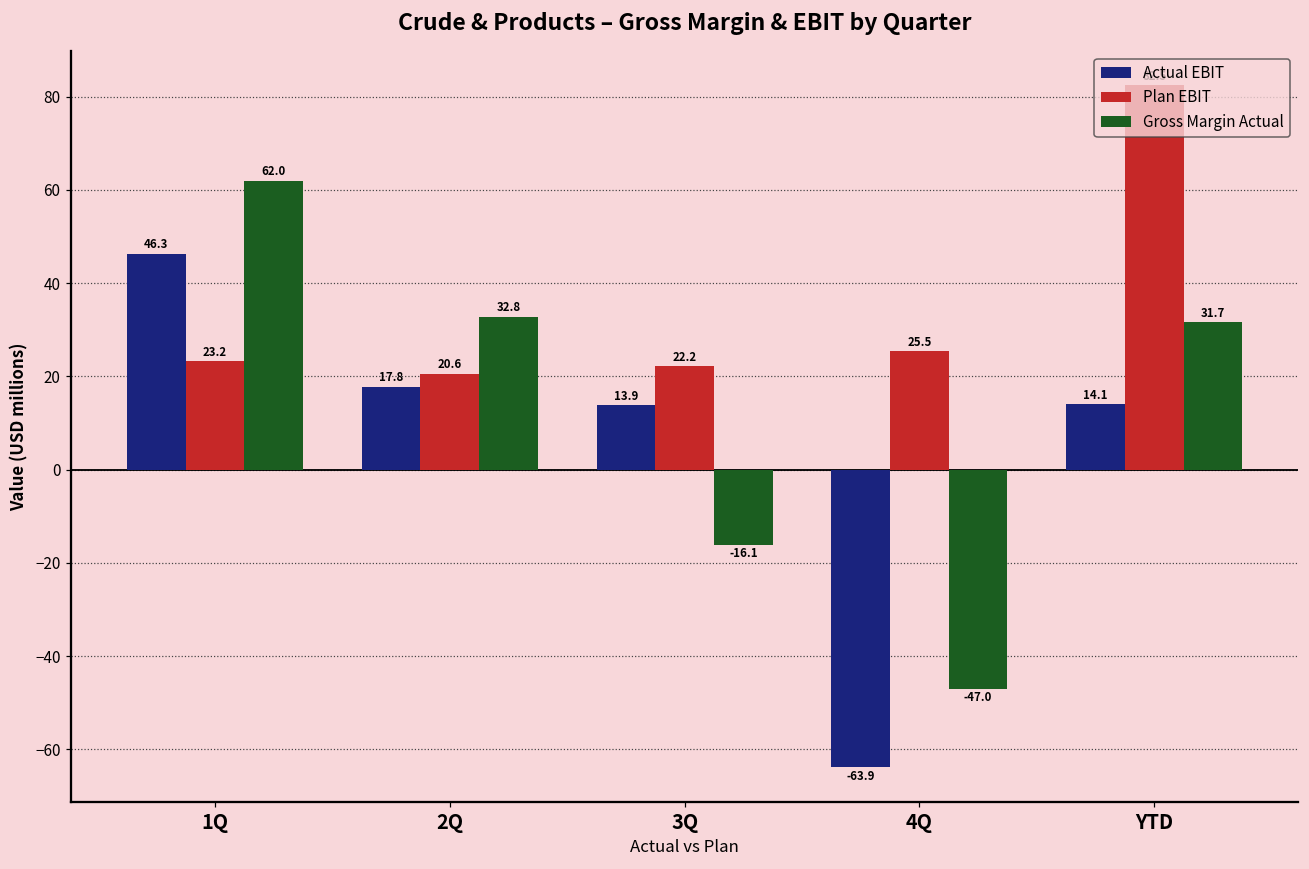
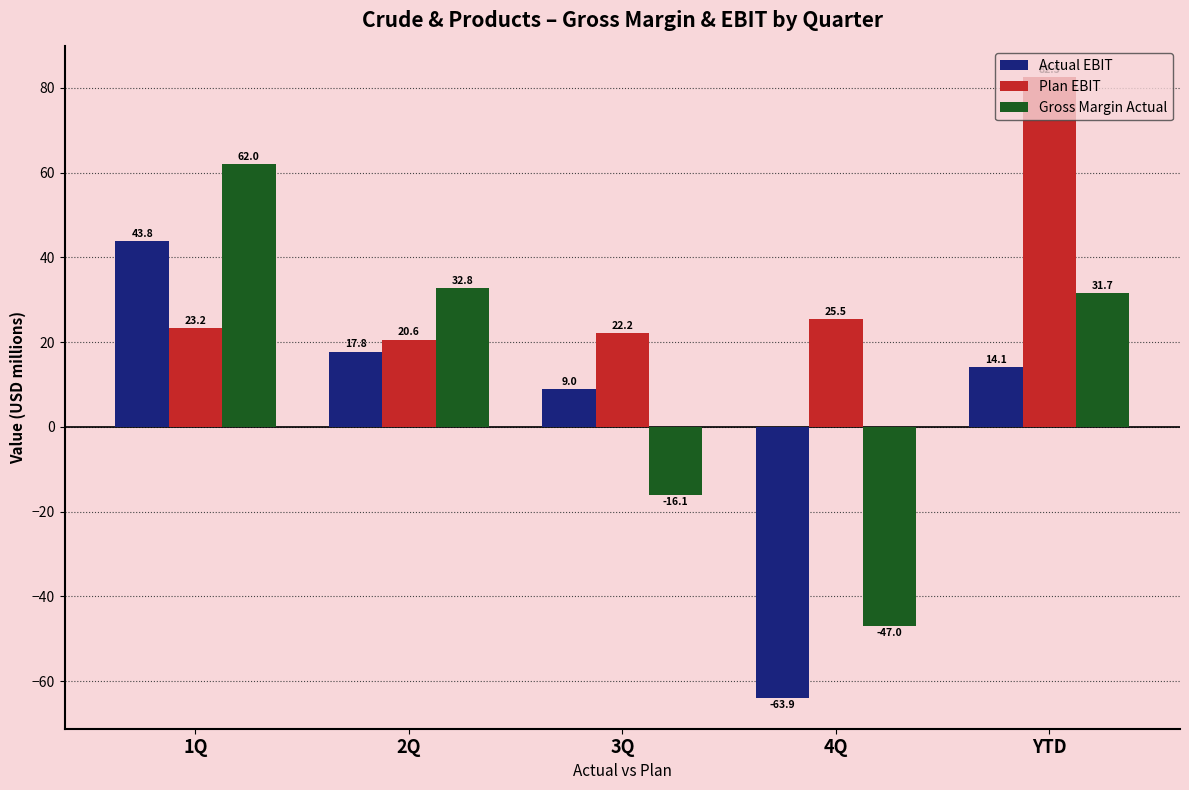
Actual EBIT, 1Q: 46.3 -> 43.8
Actual EBIT, 3Q: 13.9 -> 9.0
